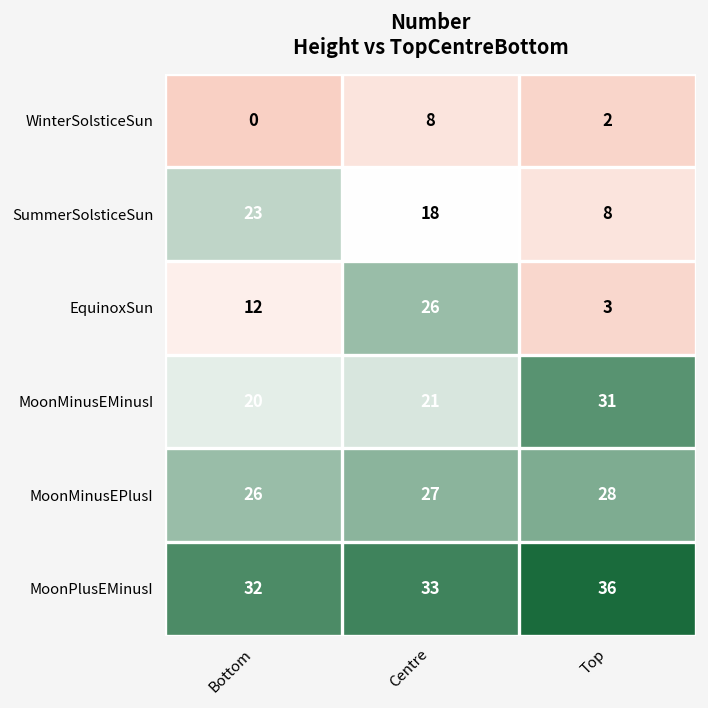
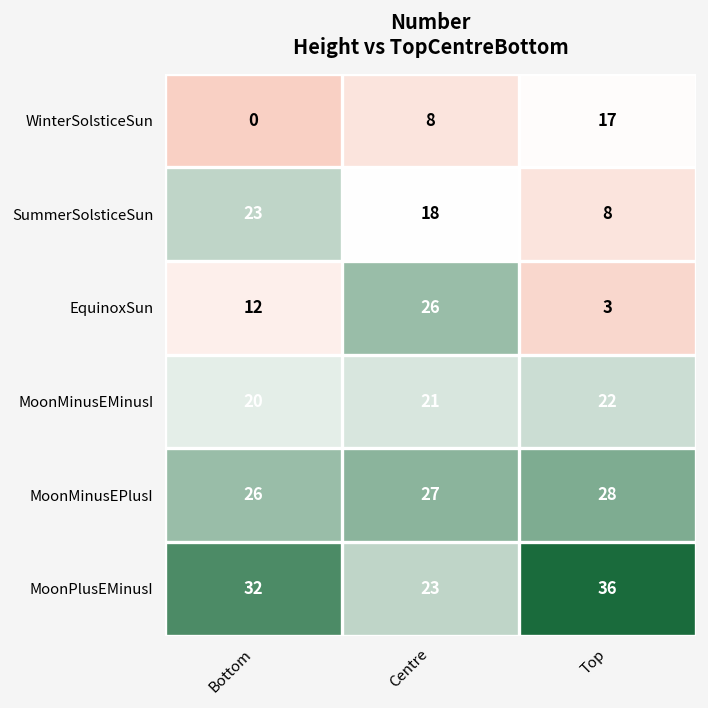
WinterSolsticeSun, Top: 2 -> 17
MoonMinusEMinusI, Top: 31 -> 22
MoonPlusEMinusI, Centre: 33 -> 23
